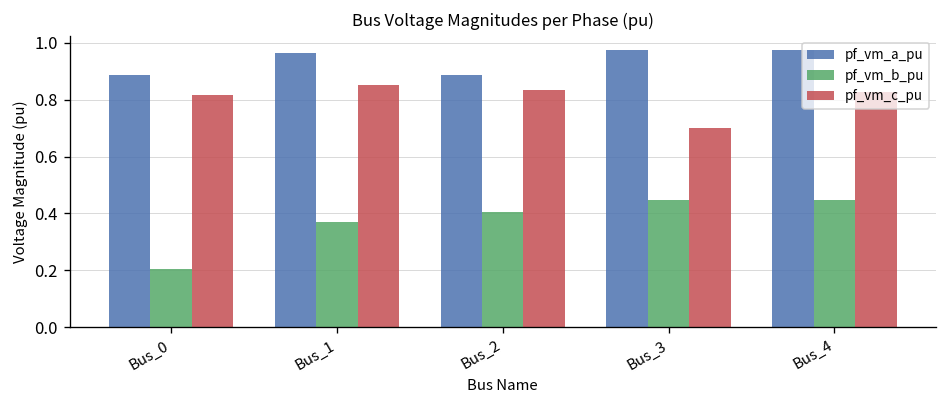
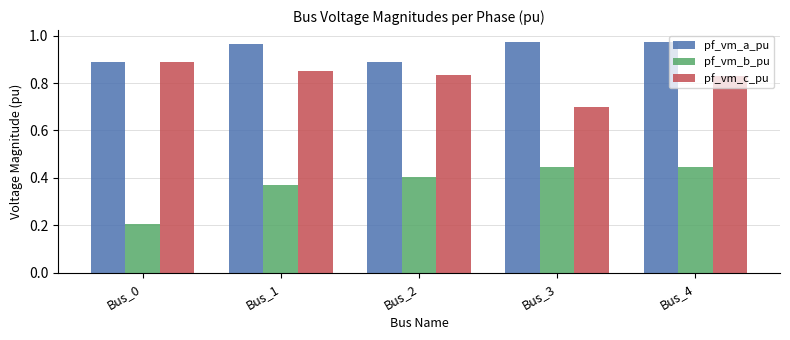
pf_vm_c_pu, Bus_0: 0.82 -> 0.89
